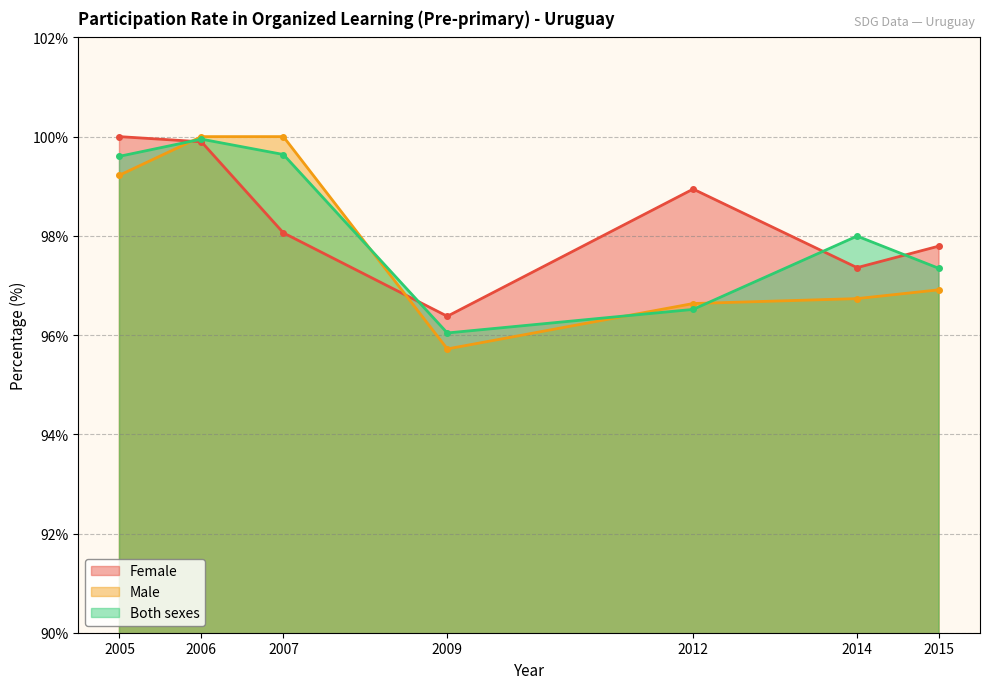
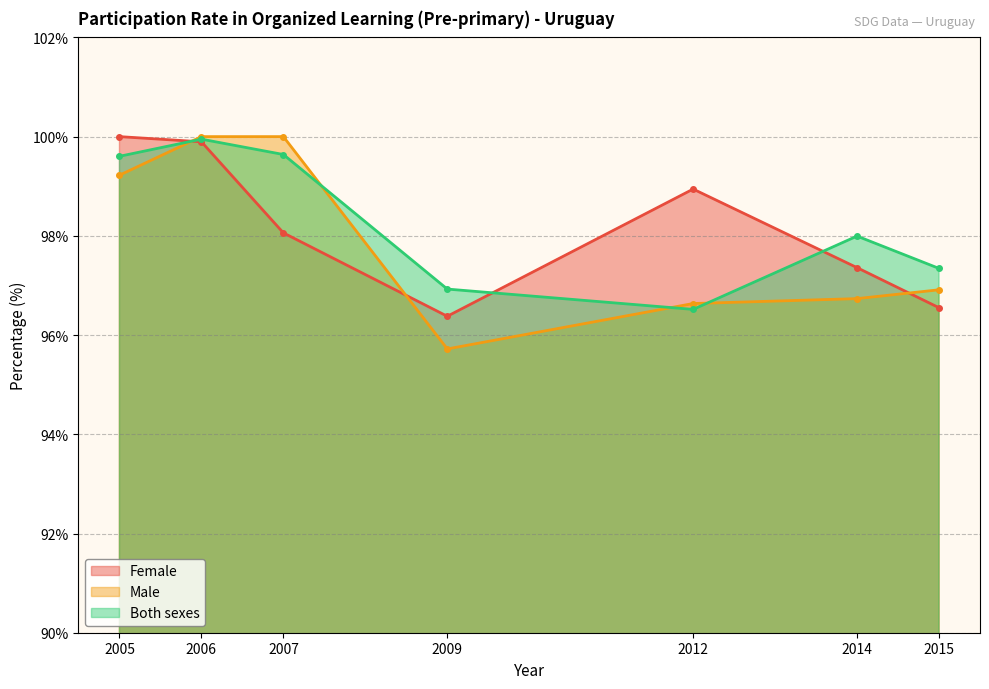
Both sexes, 2009: 96.0% -> 96.9%
Female, 2015: 97.8% -> 96.6%
